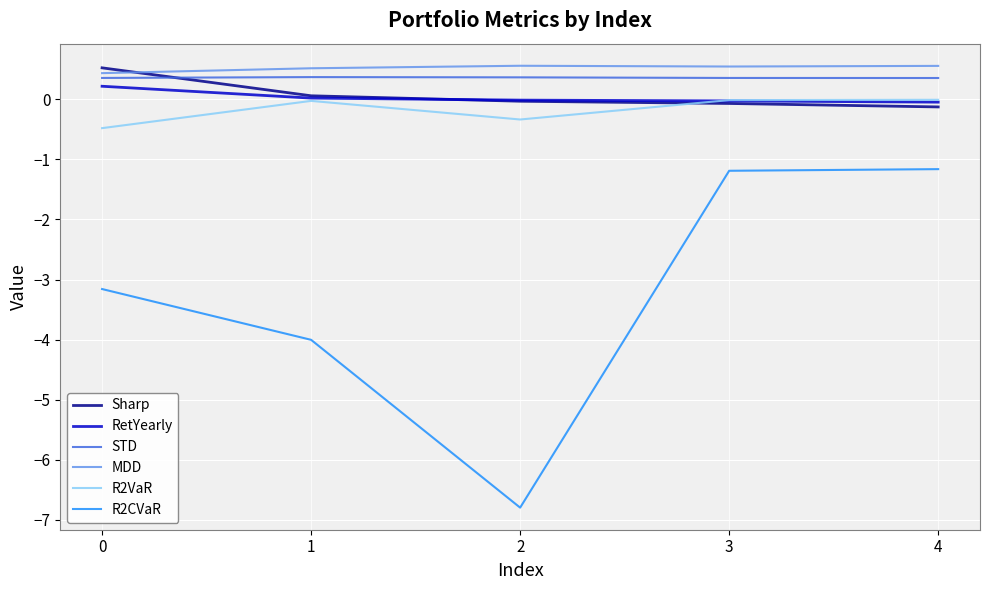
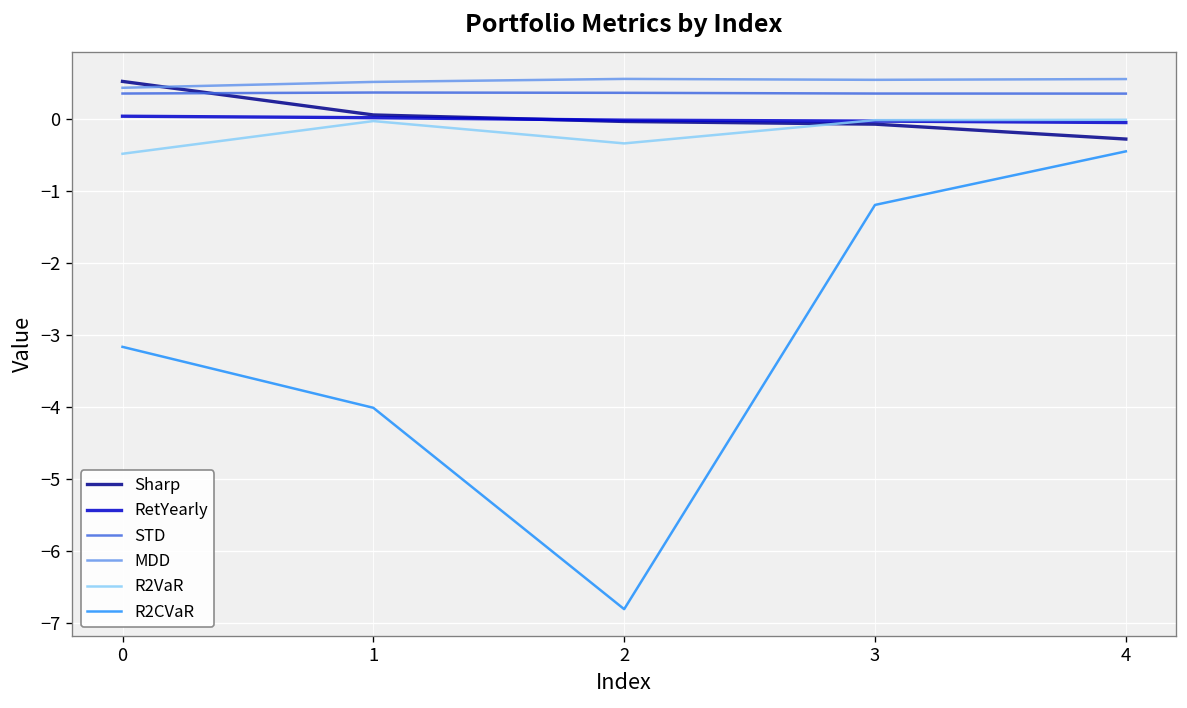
RetYearly, 0: 0.2 -> 0.0
Sharp, 4: -0.1 -> -0.3
R2CVaR, 4: -1.2 -> -0.4
